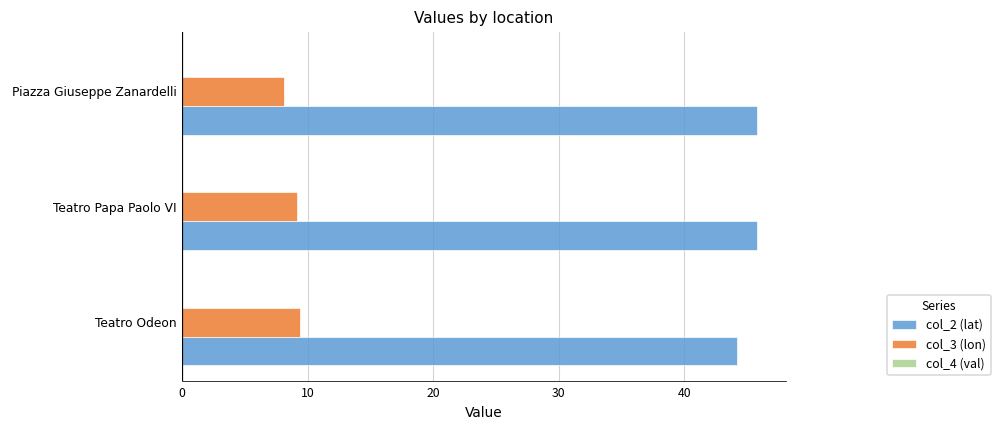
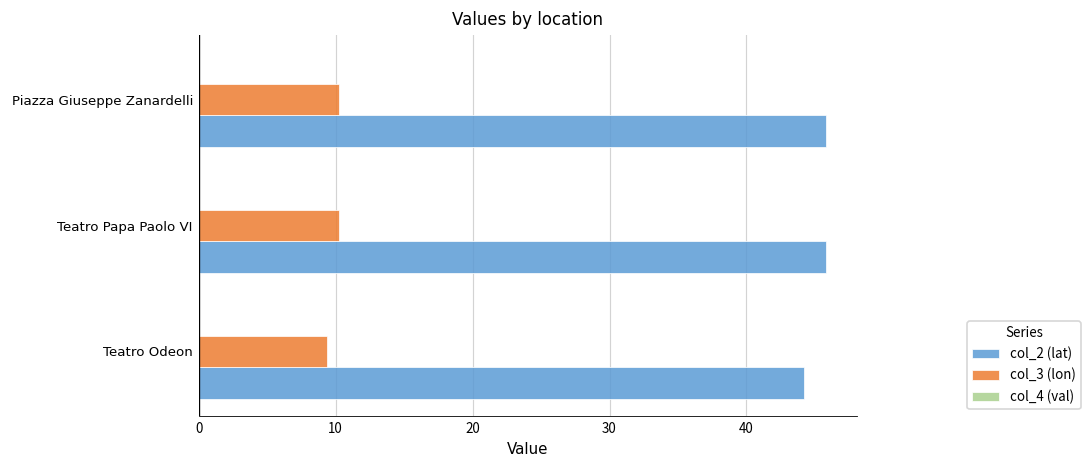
col_3 (lon), Piazza Giuseppe Zanardelli: 8.1 -> 10.3
col_3 (lon), Teatro Papa Paolo VI: 9.1 -> 10.3
